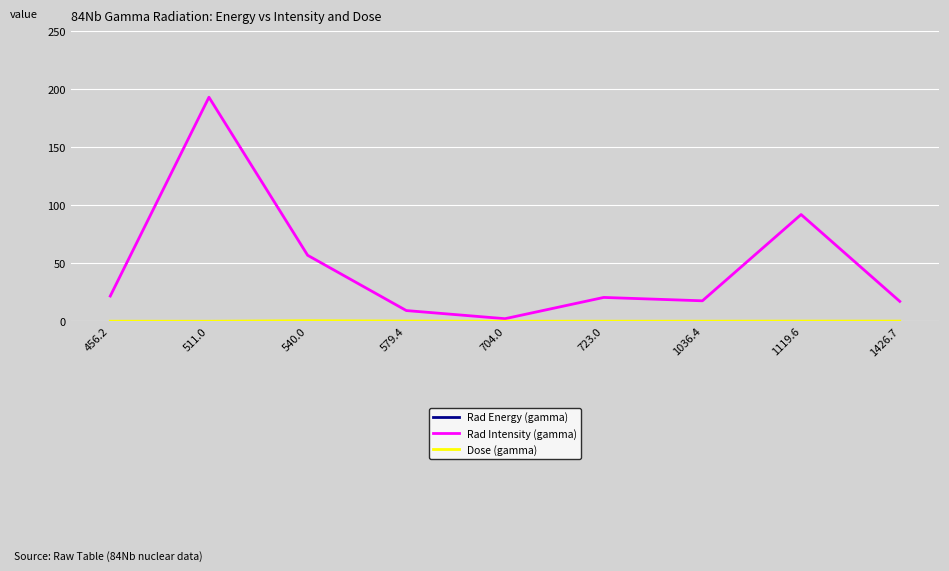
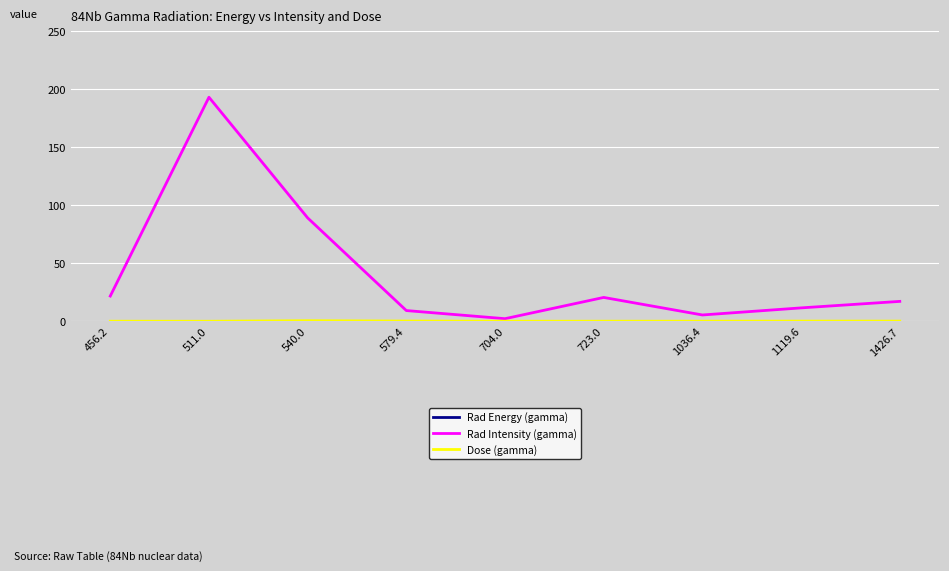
Rad Intensity (gamma), 540.0: 57 -> 89
Rad Intensity (gamma), 1036.4: 18 -> 5
Rad Intensity (gamma), 1119.6: 92 -> 12
